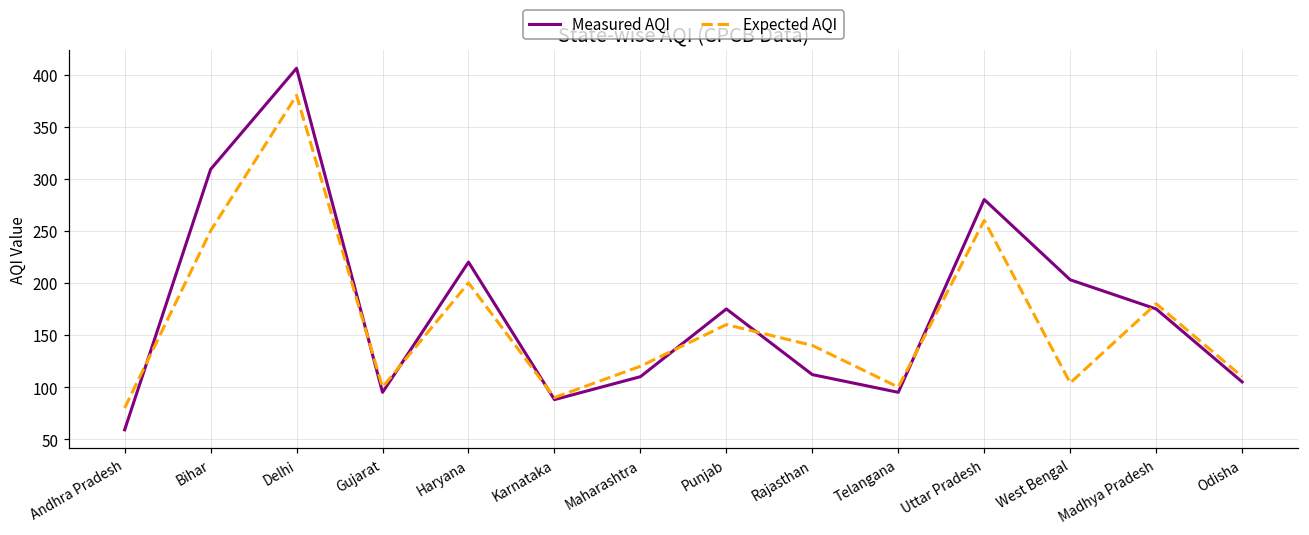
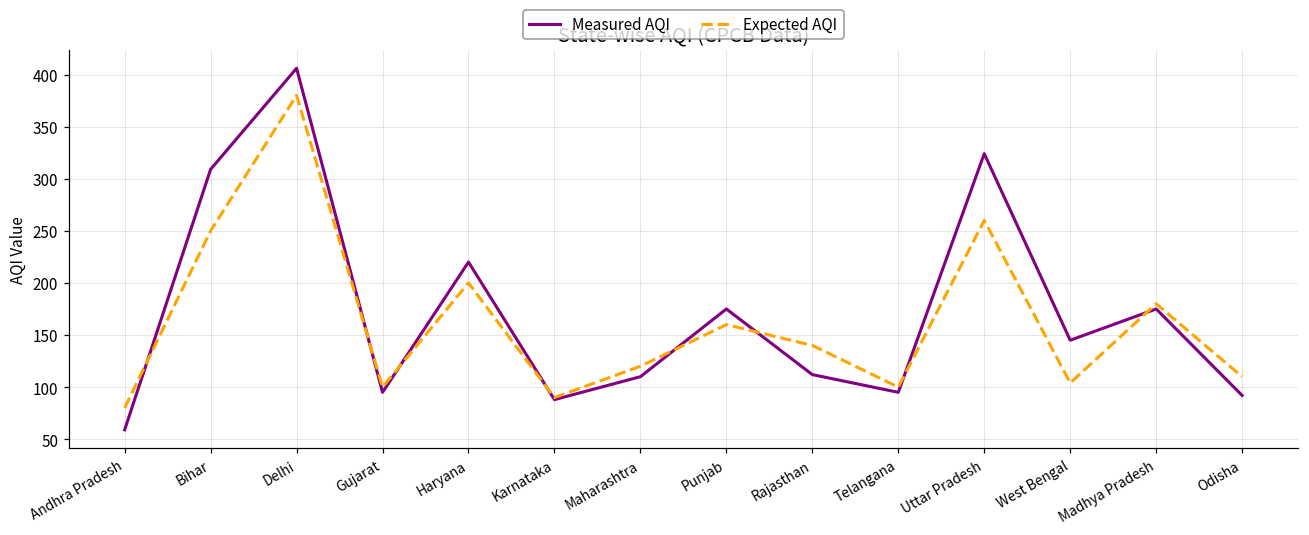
Measured AQI, Uttar Pradesh: 280 -> 320
Measured AQI, West Bengal: 200 -> 150
Measured AQI, Odisha: 110 -> 90
